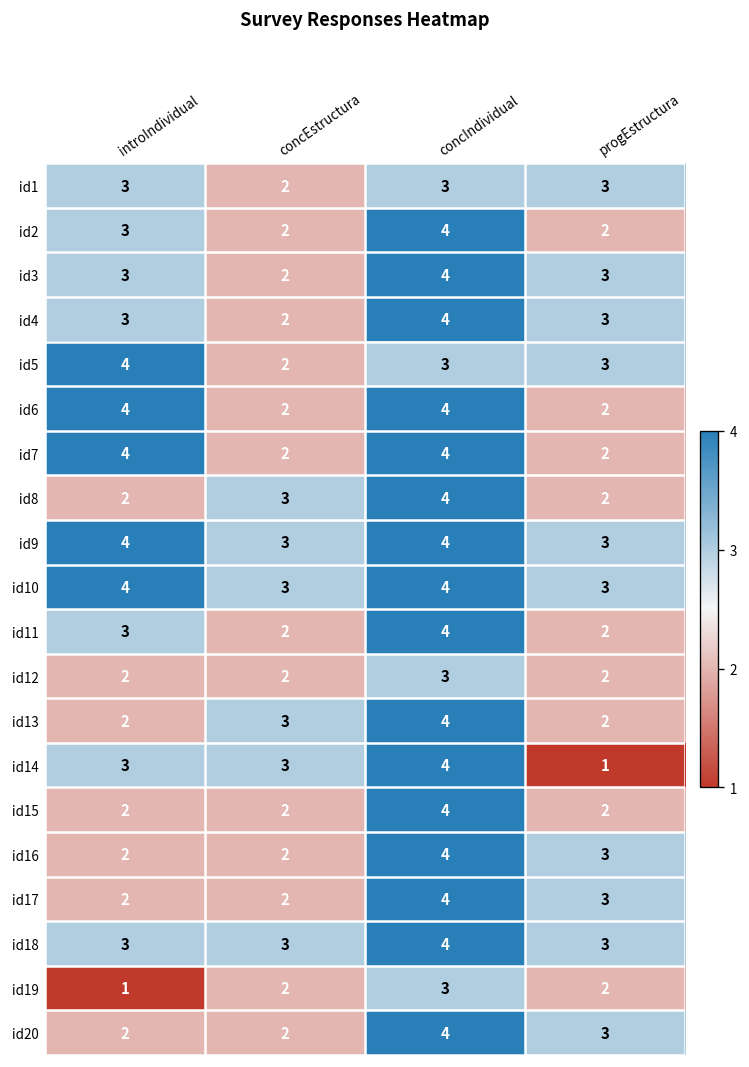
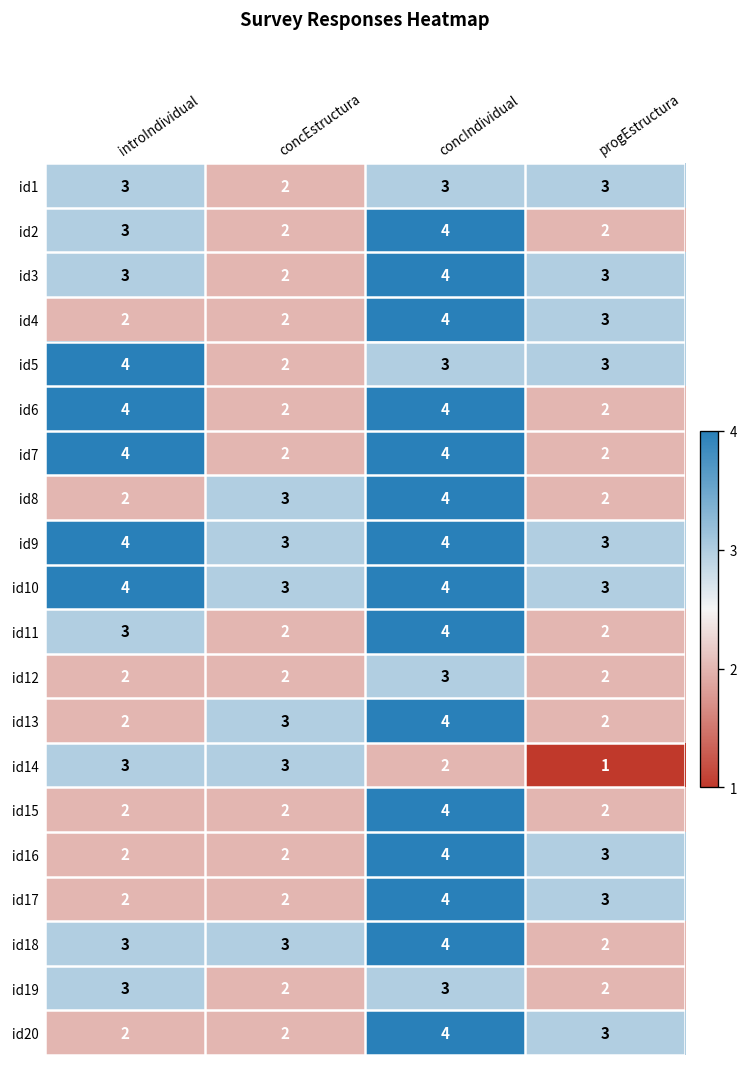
id4, introIndividual: 3 -> 2
id14, concIndividual: 4 -> 2
id18, progEstructura: 3 -> 2
id19, introIndividual: 1 -> 3
